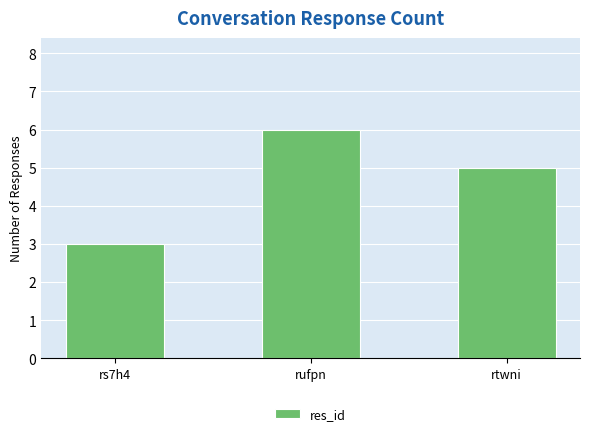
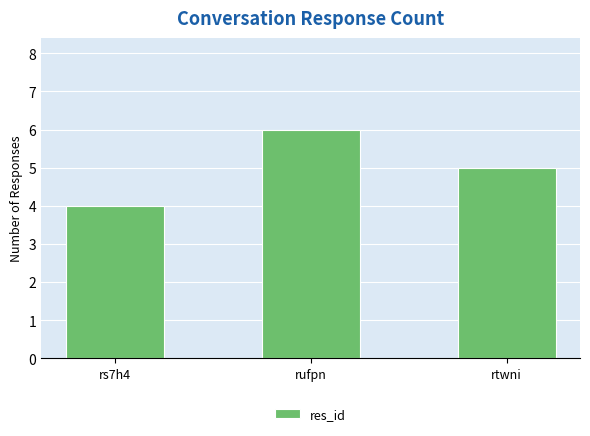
rs7h4: 3 -> 4
